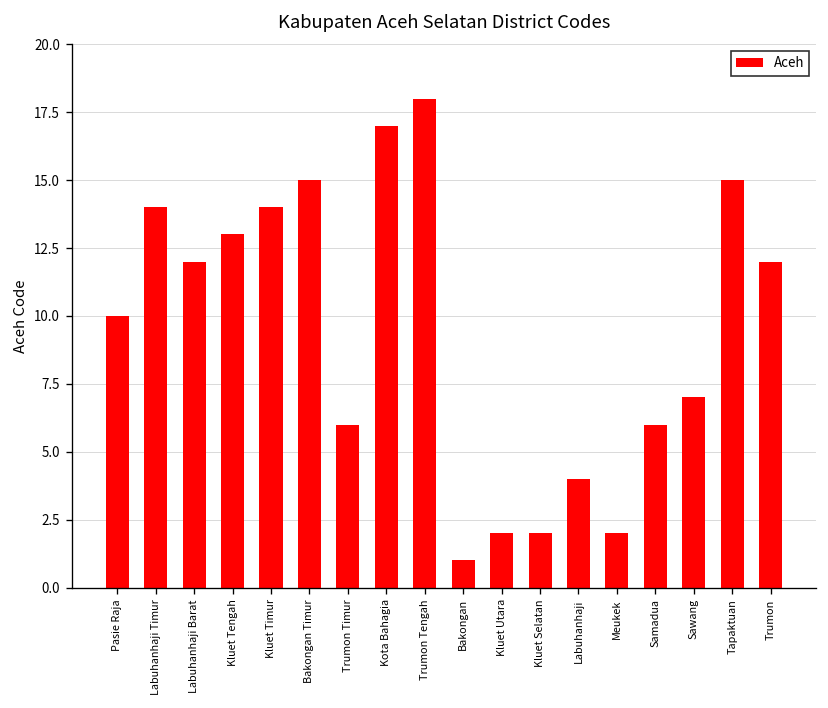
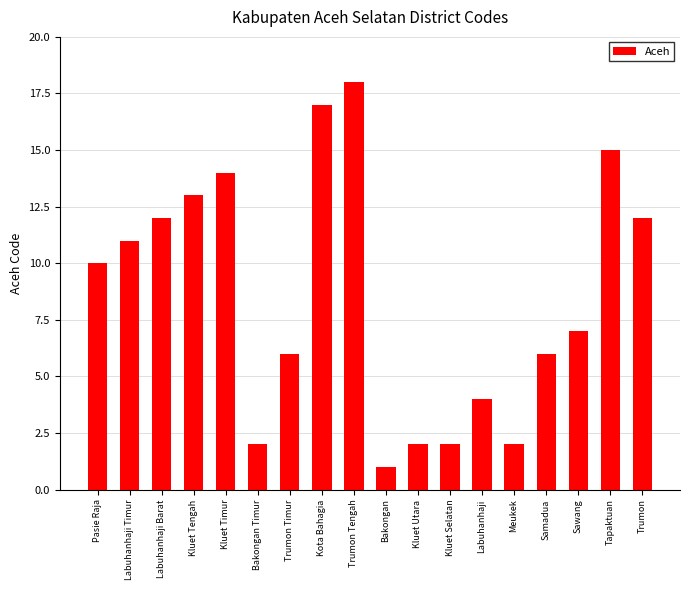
Labuhanhaji Timur: 14 -> 11
Bakongan Timur: 15 -> 2
